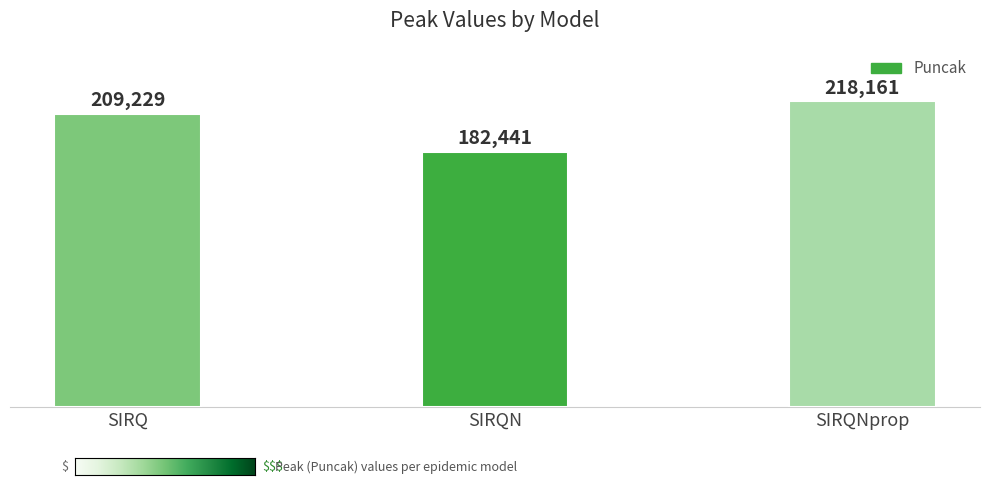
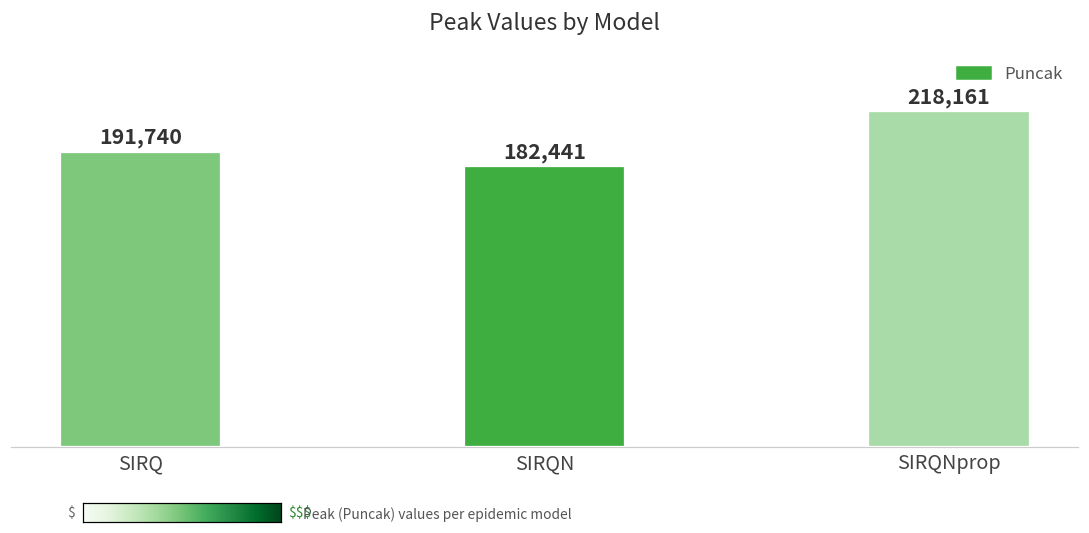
SIRQ: 209,229 -> 191,740
